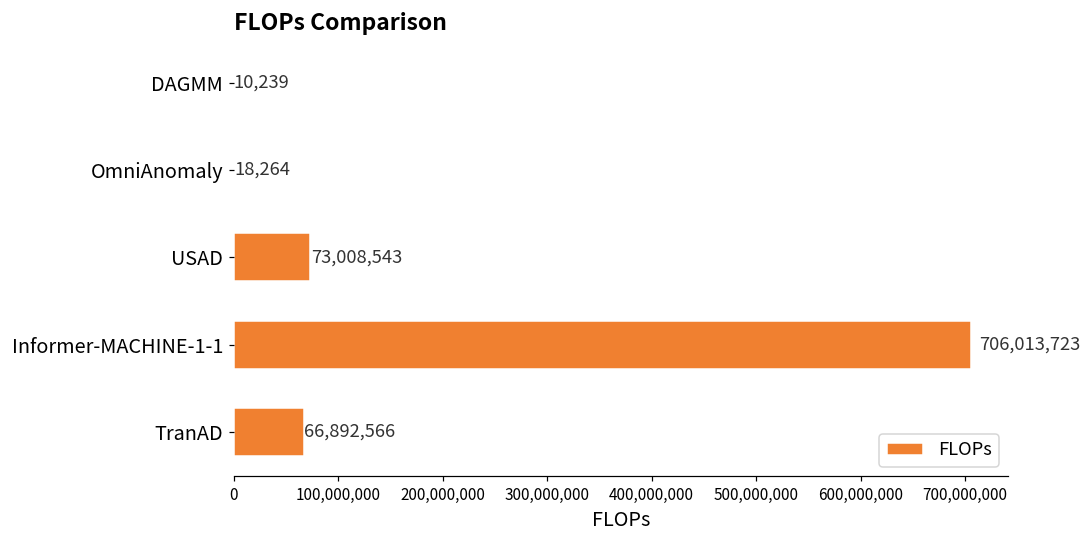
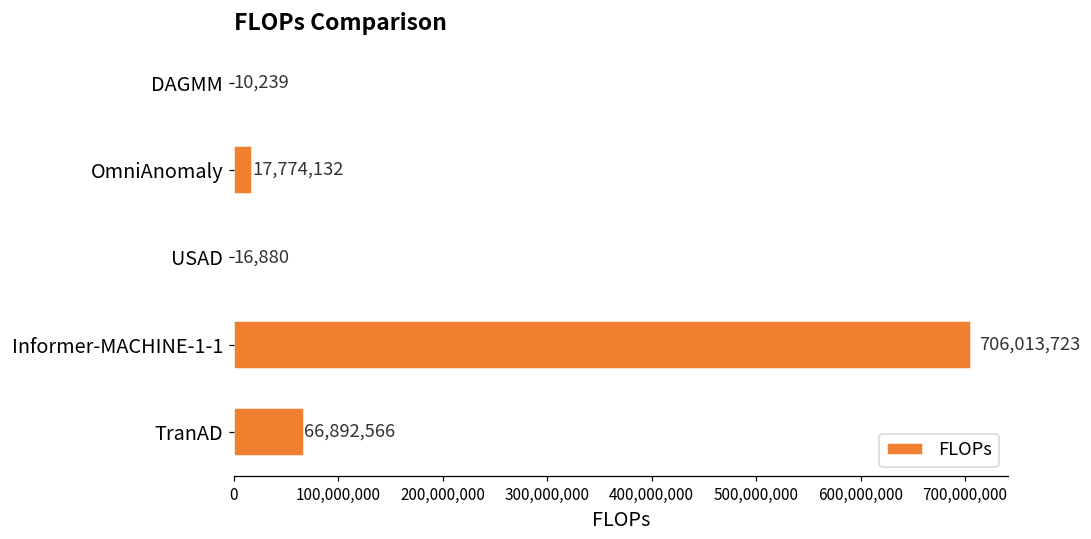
OmniAnomaly: 18,264 -> 17,774,132
USAD: 73,008,543 -> 16,880
